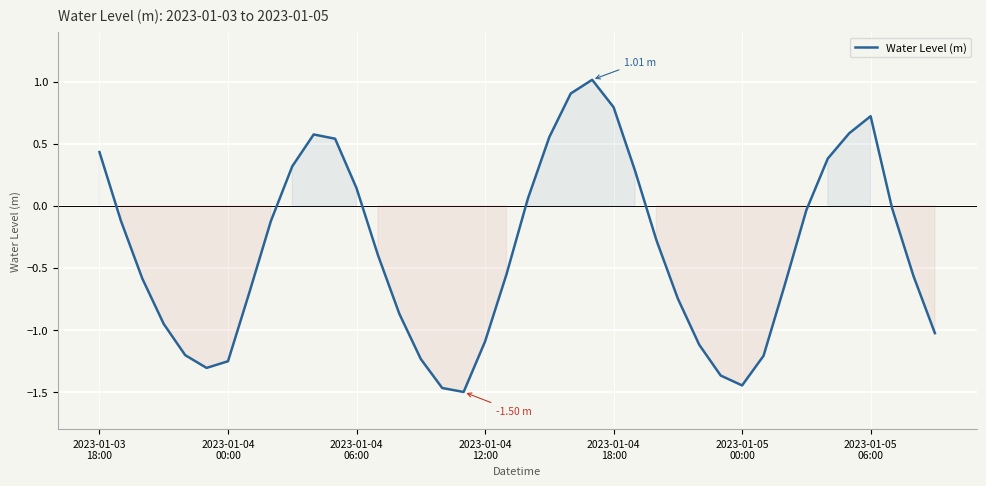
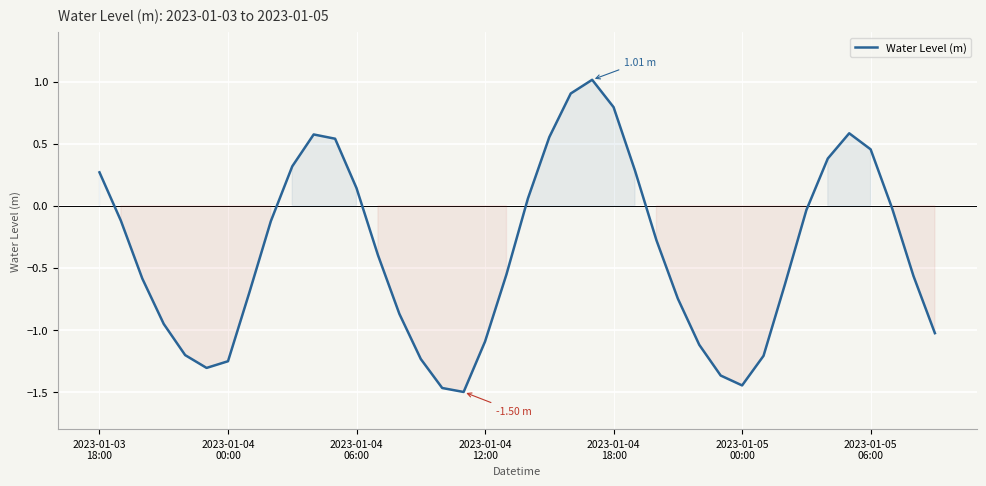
2023-01-03 18:00: 0.43 -> 0.27
2023-01-05 06:00: 0.72 -> 0.45
